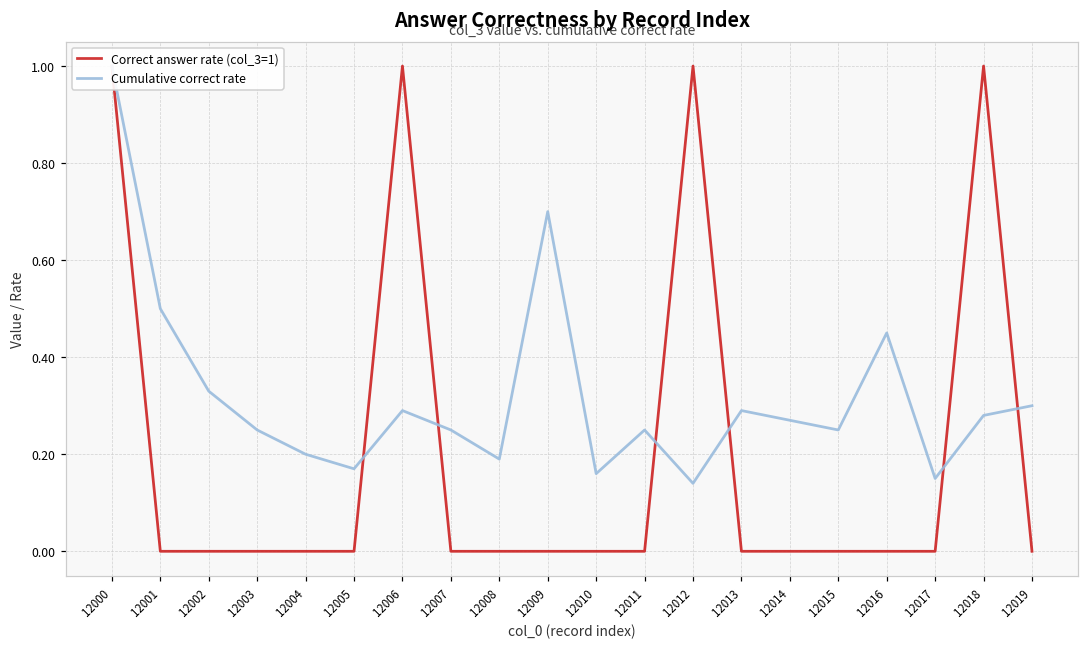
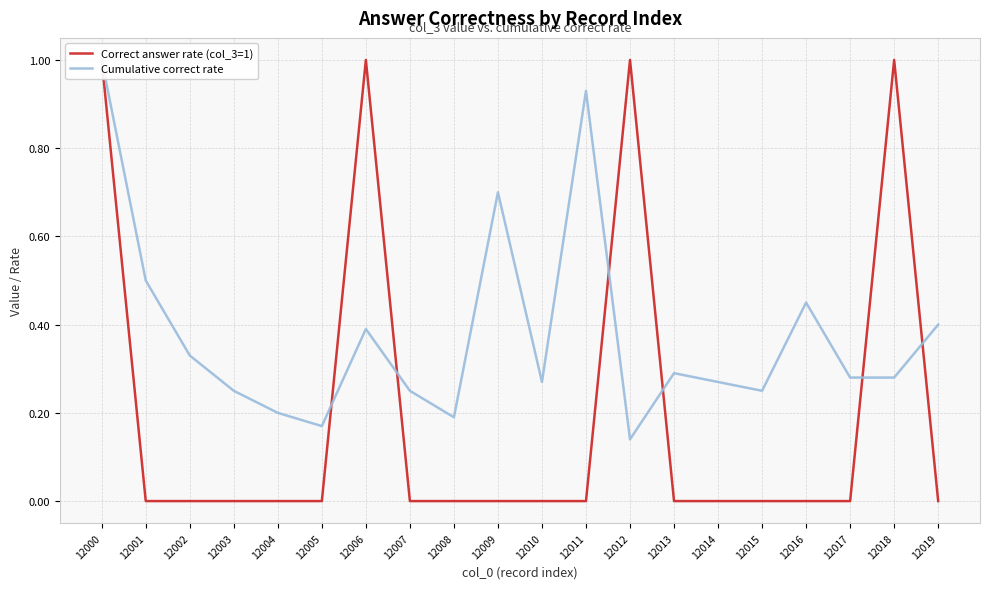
Cumulative correct rate, 12006: 0.29 -> 0.39
Cumulative correct rate, 12010: 0.16 -> 0.27
Cumulative correct rate, 12011: 0.25 -> 0.93
Cumulative correct rate, 12017: 0.15 -> 0.28
Cumulative correct rate, 12019: 0.3 -> 0.4
